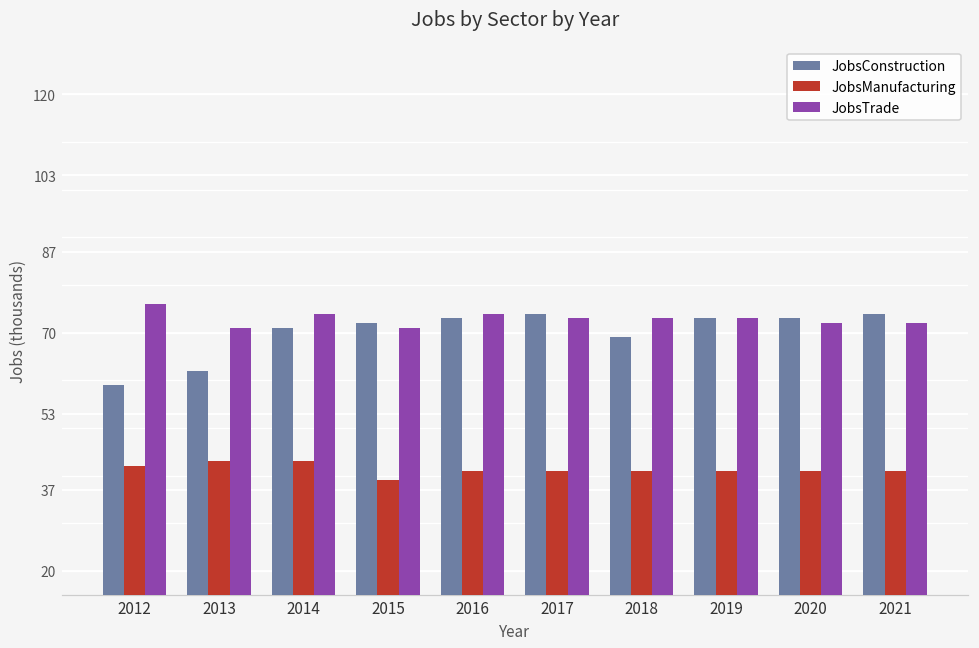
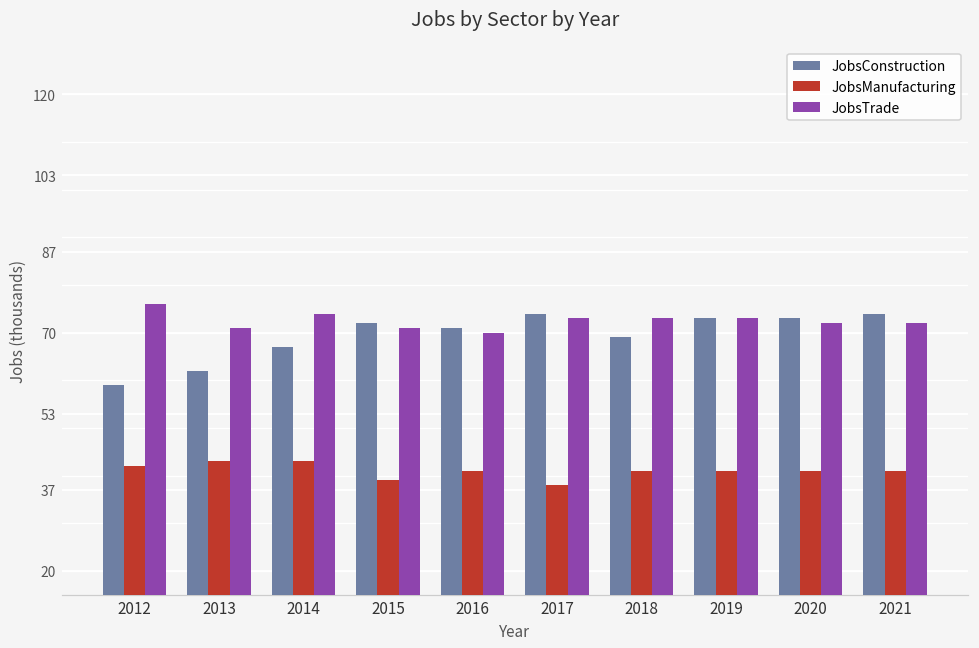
JobsConstruction, 2014: 71 -> 67
JobsConstruction, 2016: 73 -> 71
JobsTrade, 2016: 74 -> 70
JobsManufacturing, 2017: 41 -> 38
